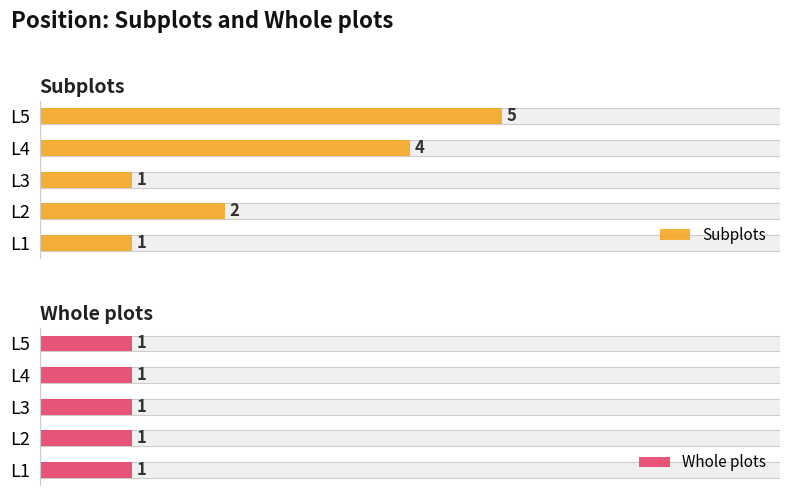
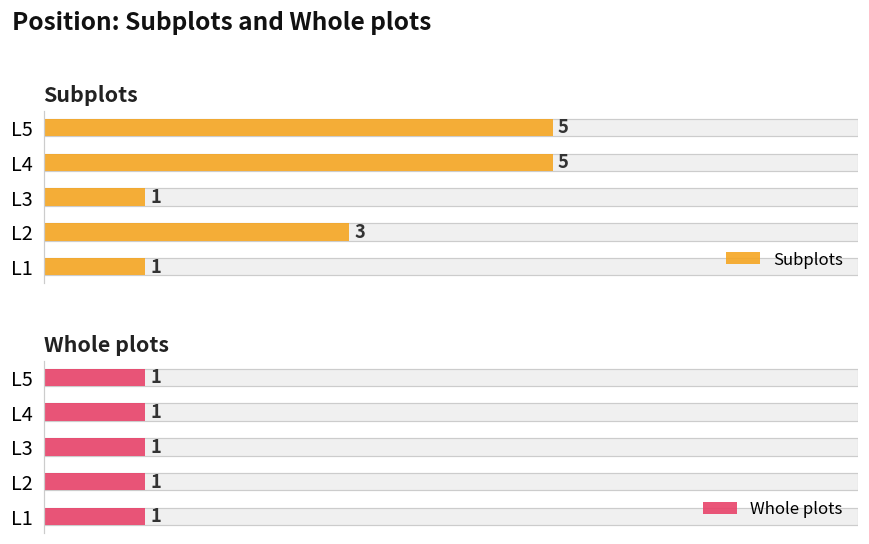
Subplots, Subplots, L4: 4 -> 5
Subplots, Subplots, L2: 2 -> 3
